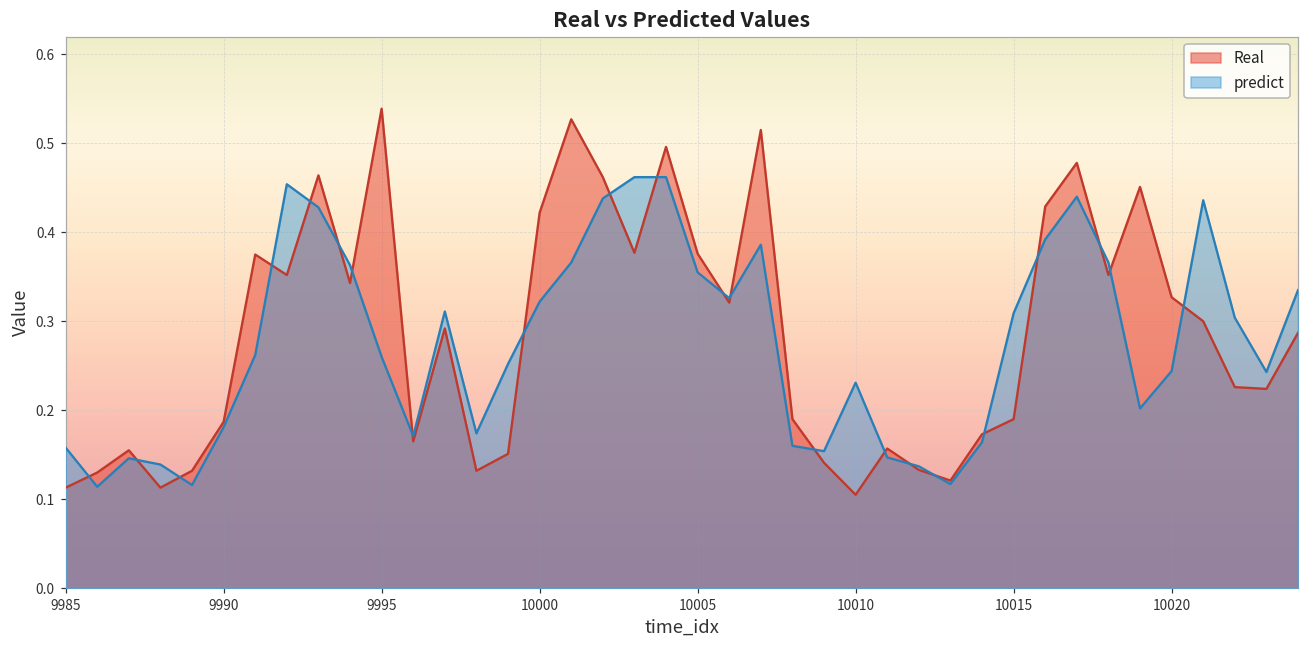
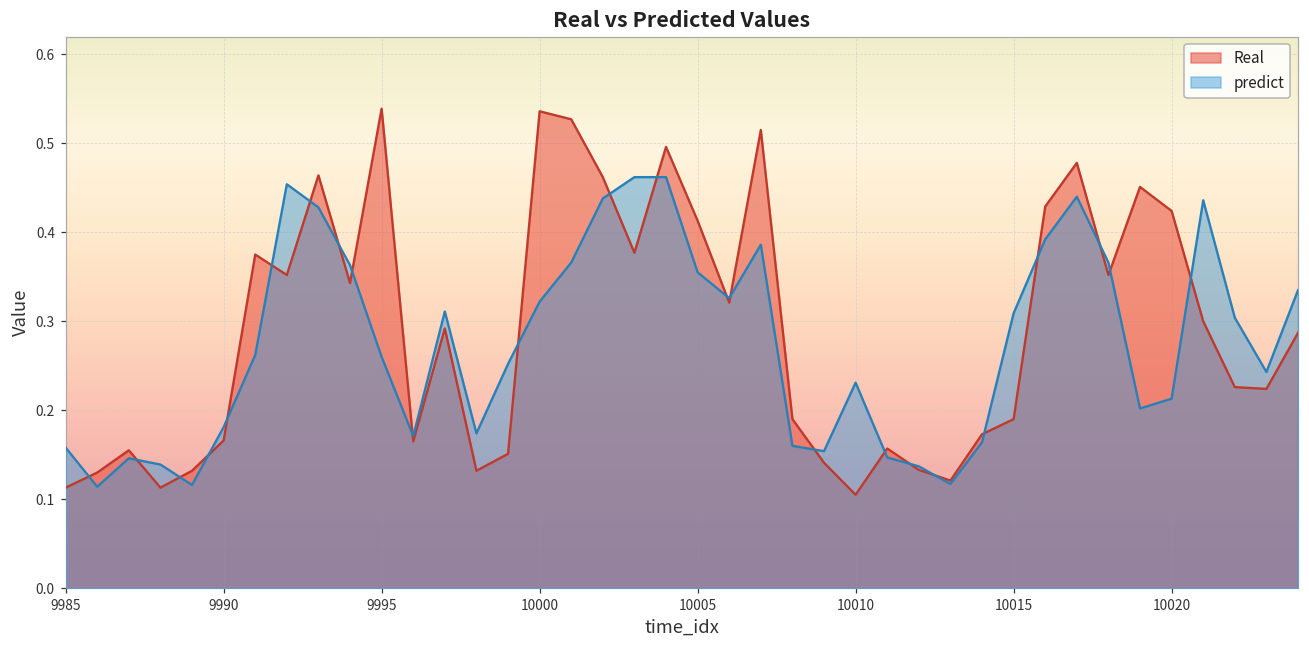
Real, 9990: 0.19 -> 0.17
Real, 10000: 0.42 -> 0.54
Real, 10005: 0.38 -> 0.41
Real, 10020: 0.33 -> 0.42
predict, 10020: 0.24 -> 0.21
